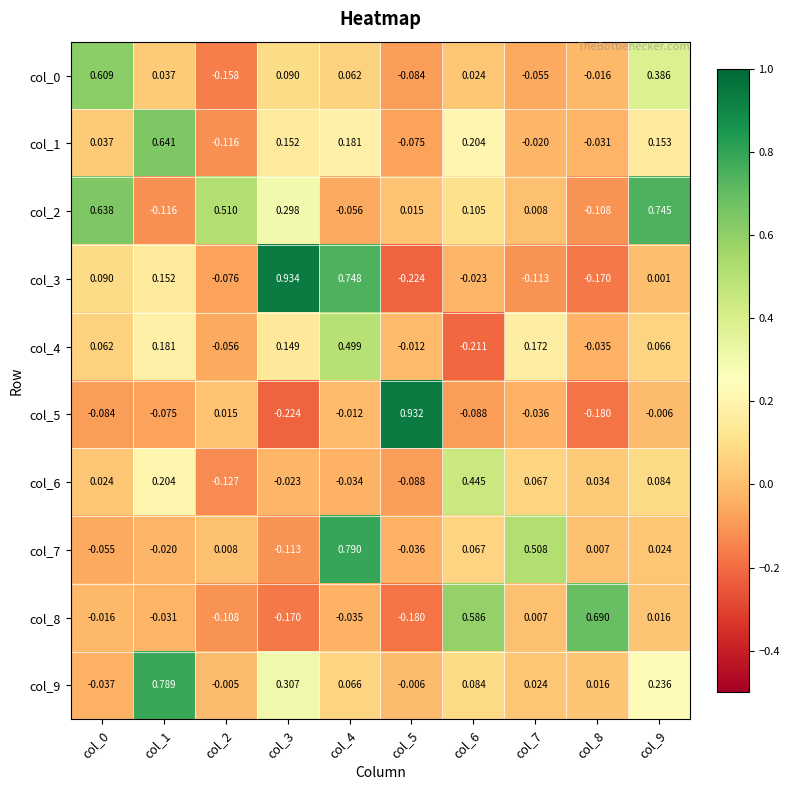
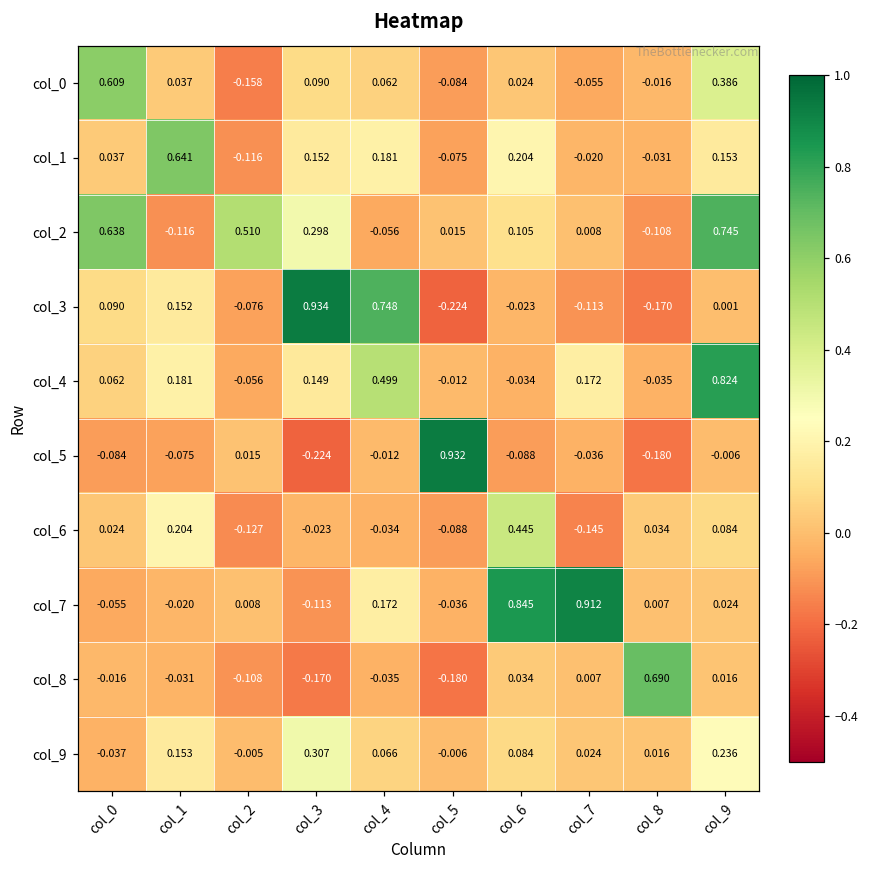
col_4, col_6: -0.211 -> -0.034
col_4, col_9: 0.066 -> 0.824
col_6, col_7: 0.067 -> -0.145
col_7, col_4: 0.790 -> 0.172
col_7, col_6: 0.067 -> 0.845
col_7, col_7: 0.508 -> 0.912
col_8, col_6: 0.586 -> 0.034
col_9, col_1: 0.789 -> 0.153
